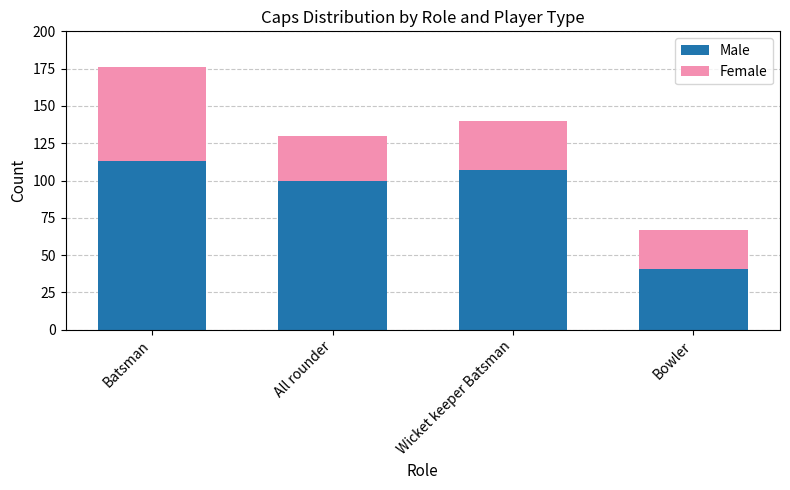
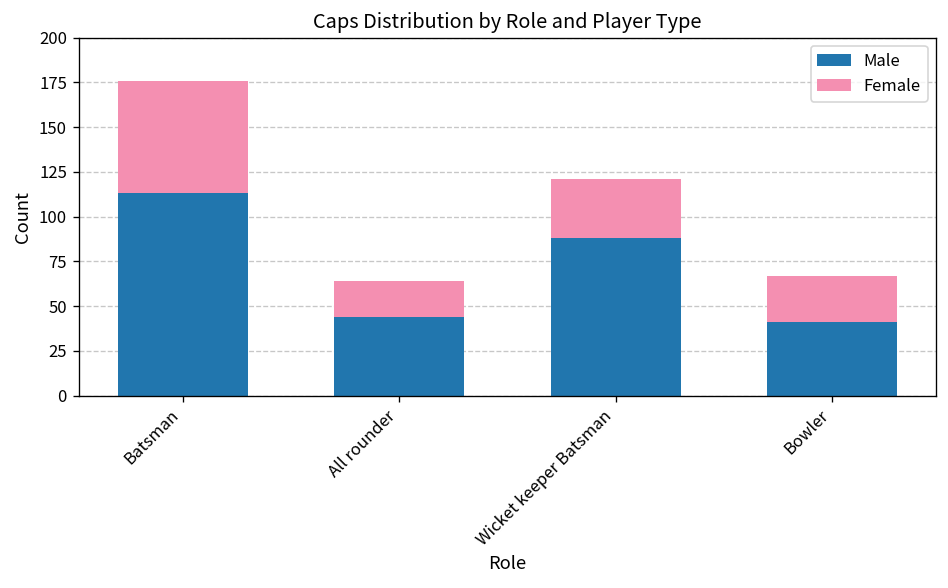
Male, All rounder: 100 -> 44
Female, All rounder: 30 -> 20
Male, Wicket keeper Batsman: 107 -> 88
